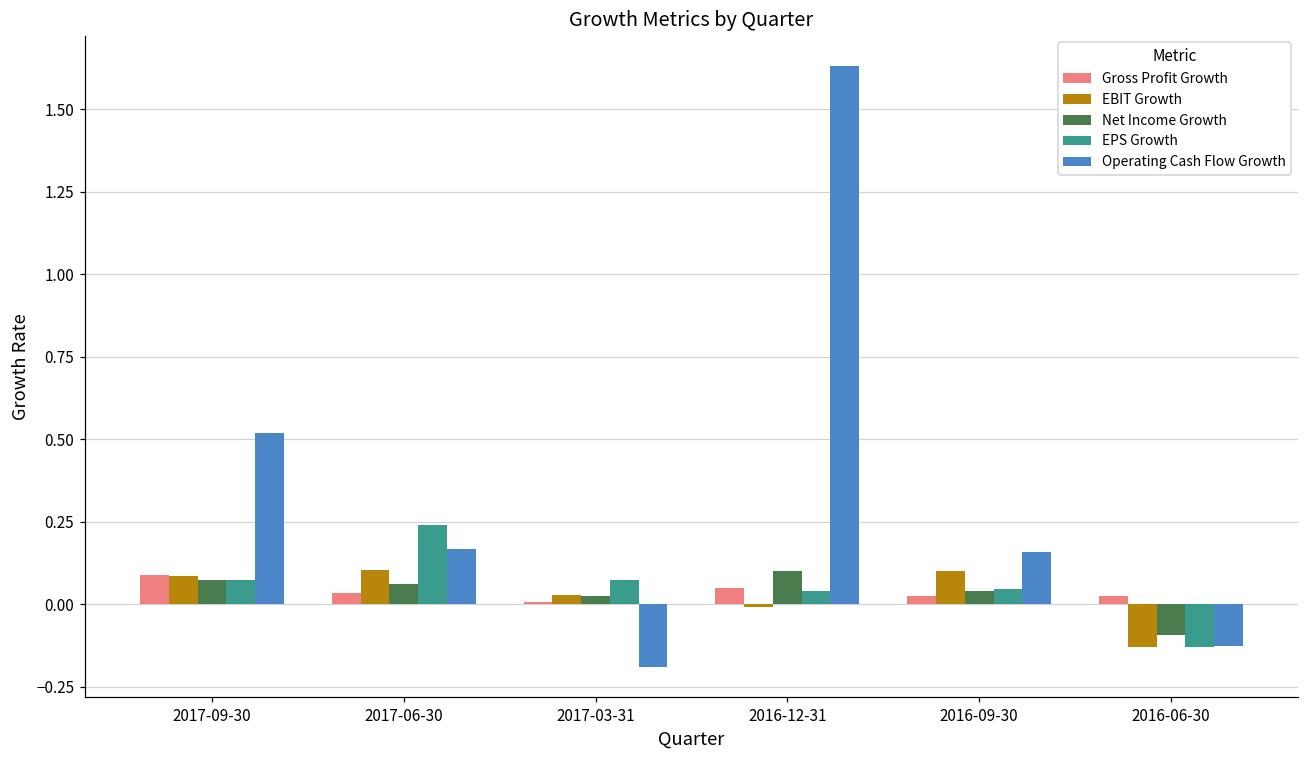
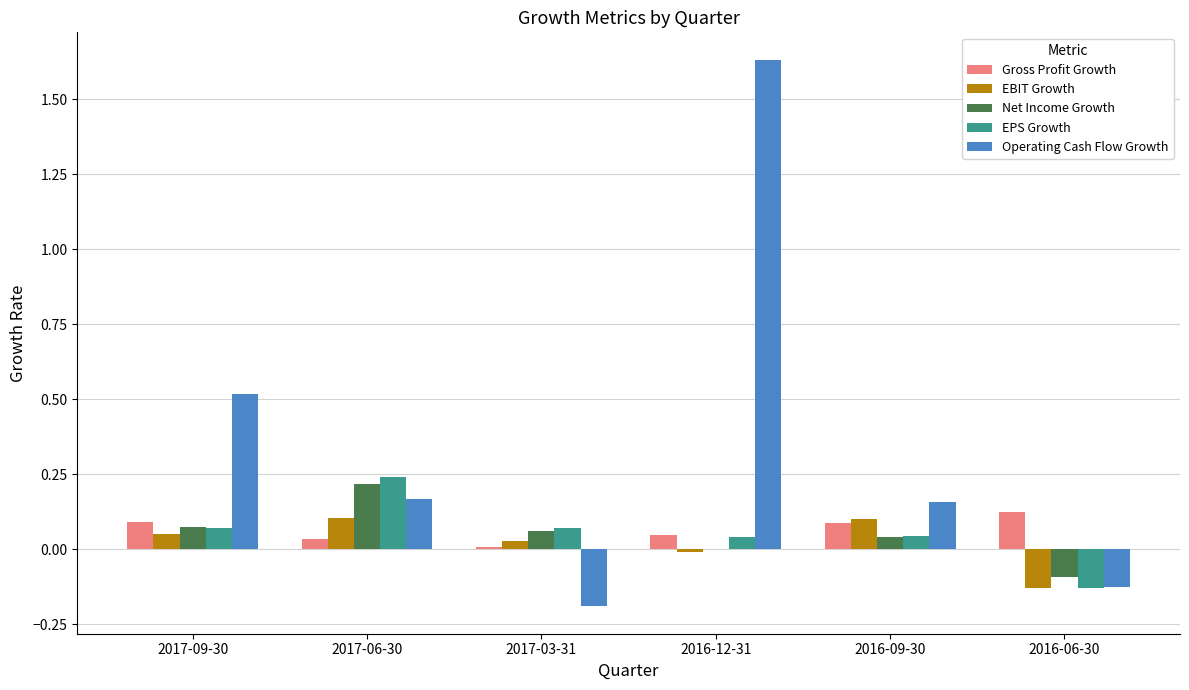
EBIT Growth, 2017-09-30: 0.09 -> 0.05
Net Income Growth, 2017-06-30: 0.06 -> 0.22
Net Income Growth, 2017-03-31: 0.03 -> 0.06
Net Income Growth, 2016-12-31: 0.1 -> 0.0
Gross Profit Growth, 2016-09-30: 0.02 -> 0.09
Gross Profit Growth, 2016-06-30: 0.02 -> 0.12
